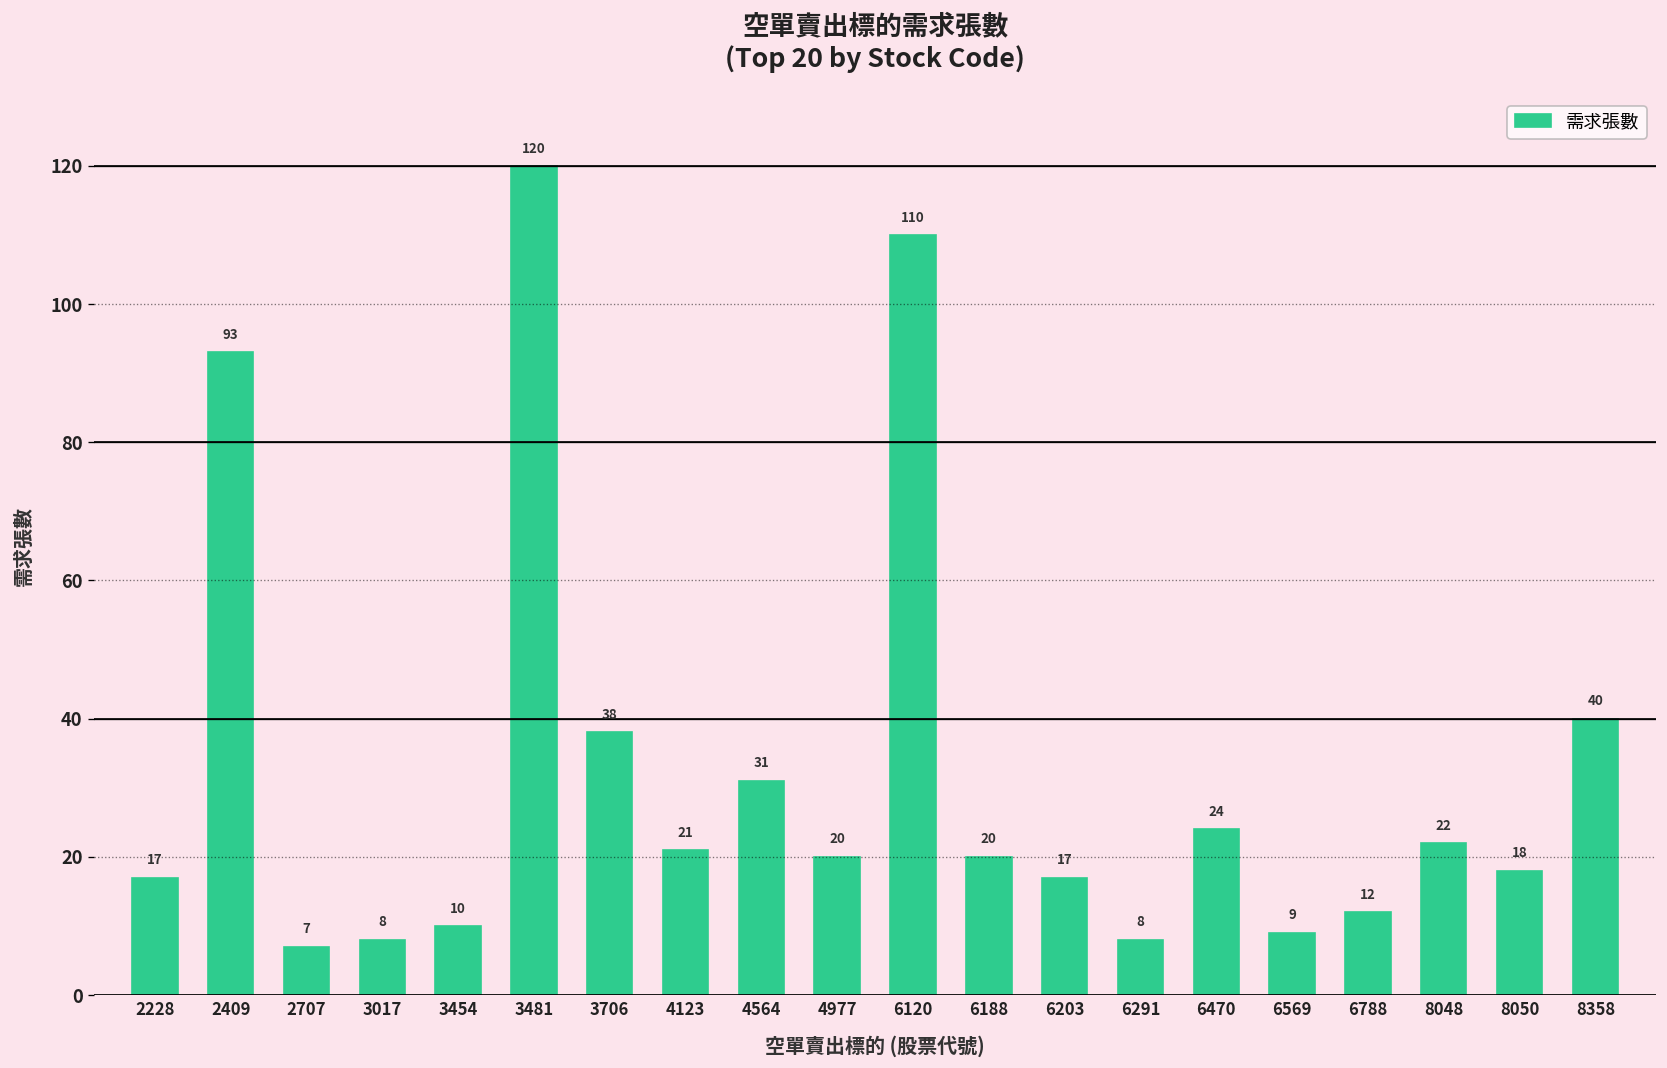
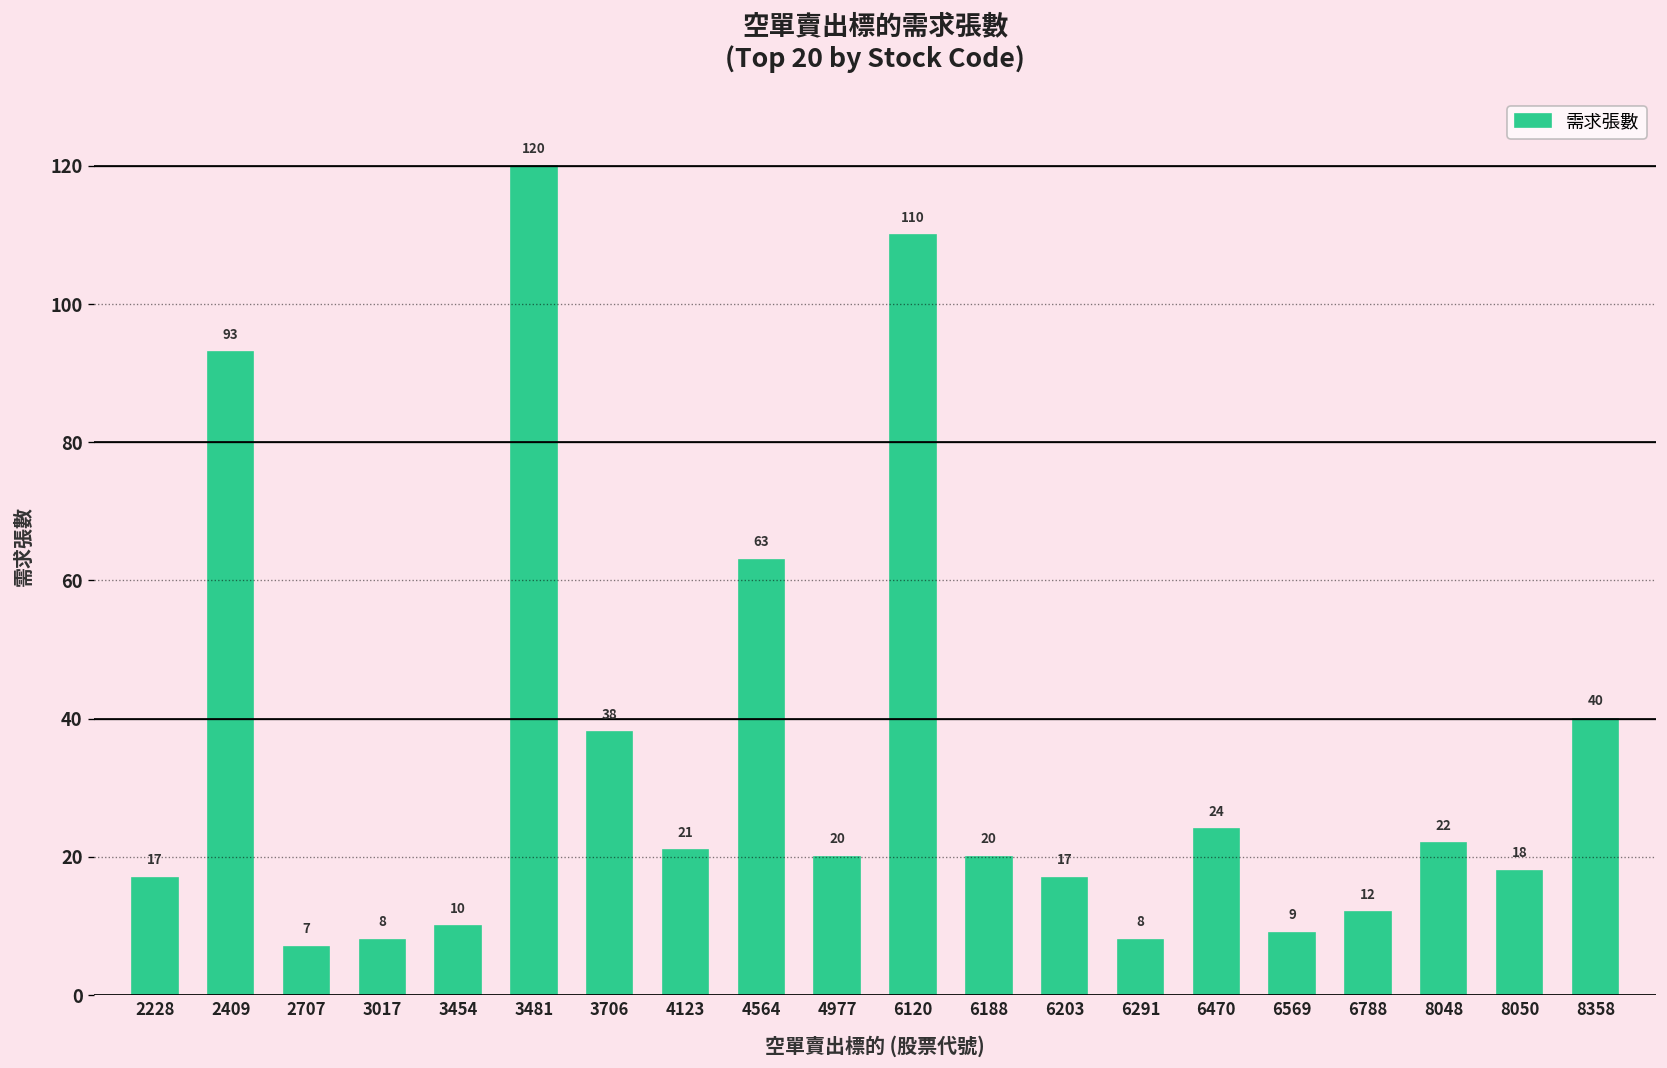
4564: 31 -> 63
